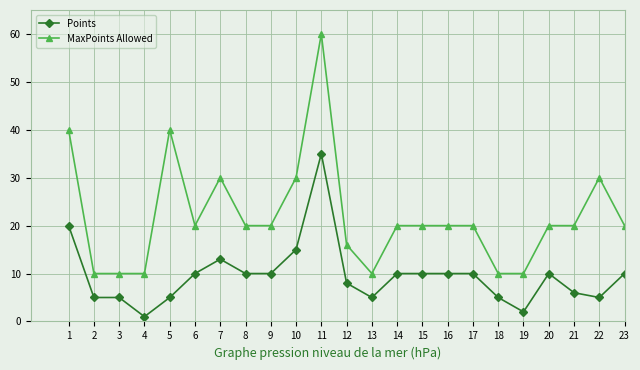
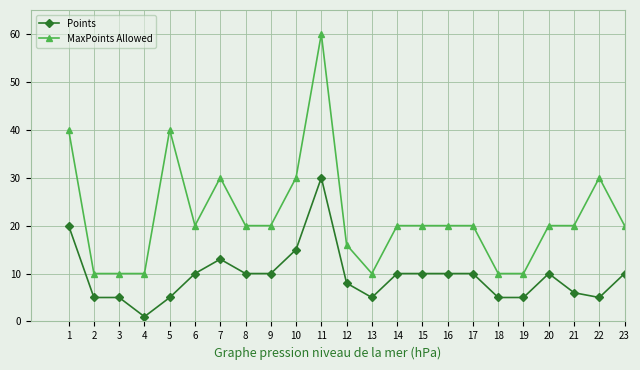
Points, 11: 35 -> 30
Points, 19: 2 -> 5
